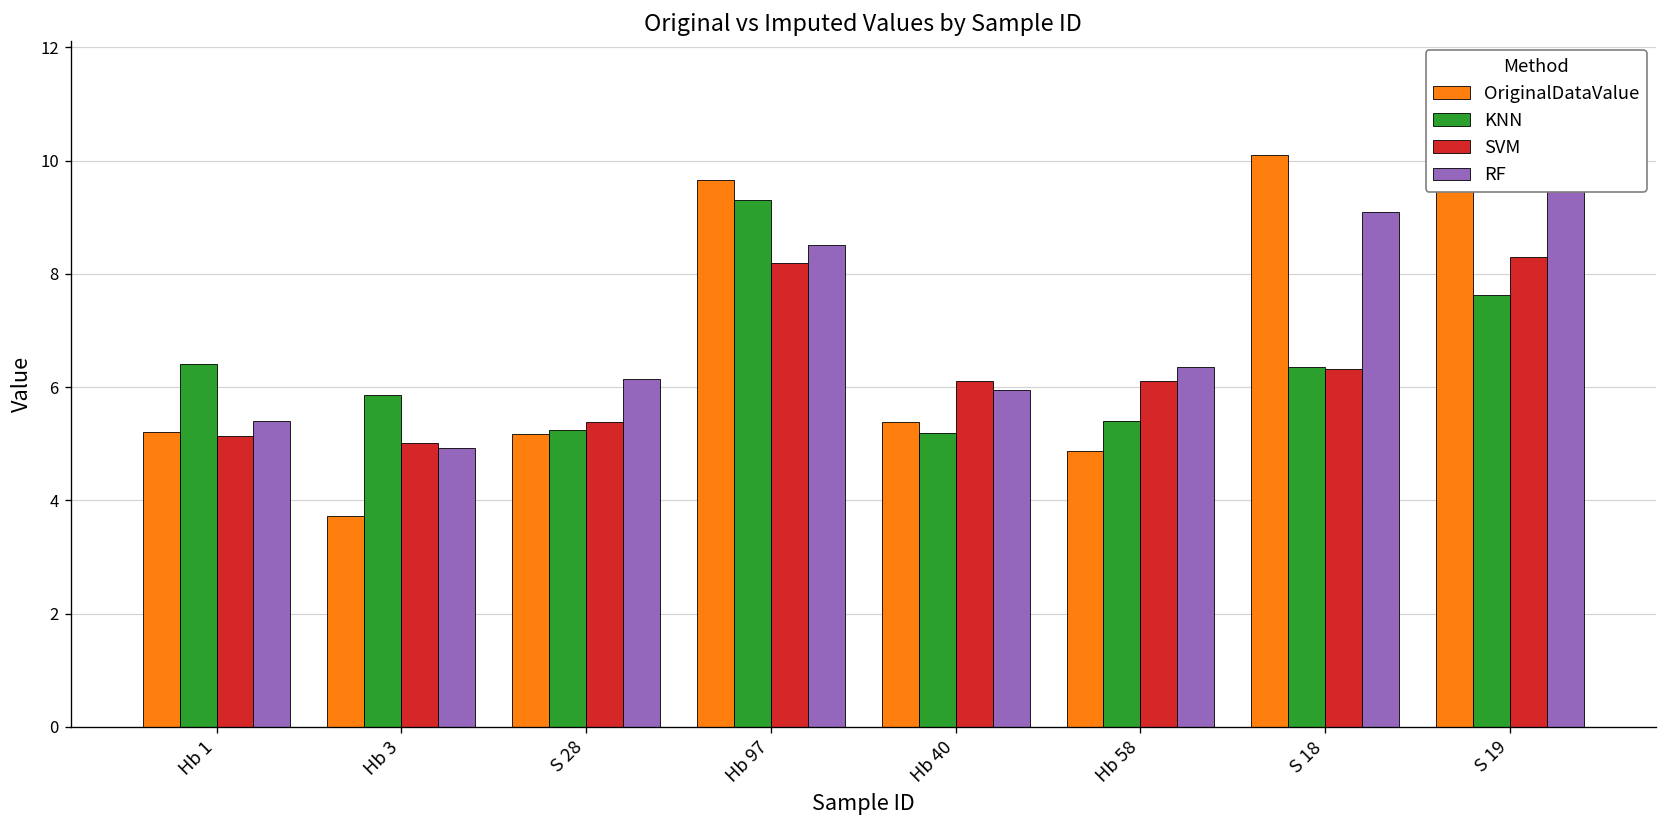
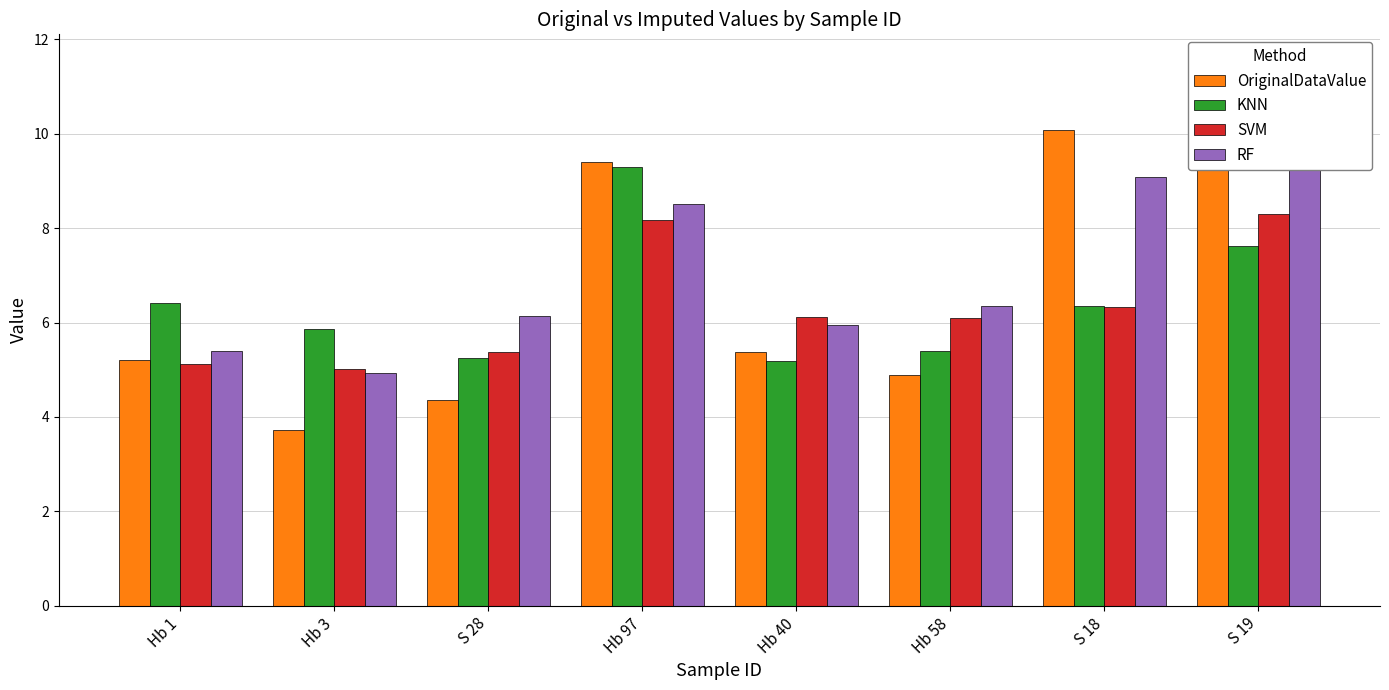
OriginalDataValue, S 28: 5.2 -> 4.4
OriginalDataValue, Hb 97: 9.7 -> 9.4
